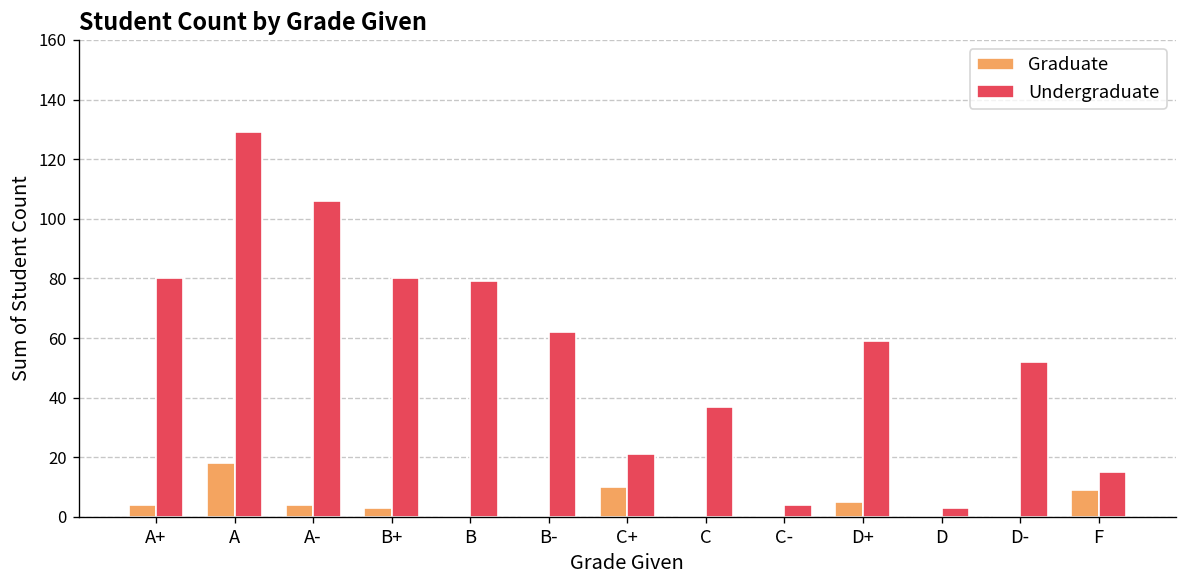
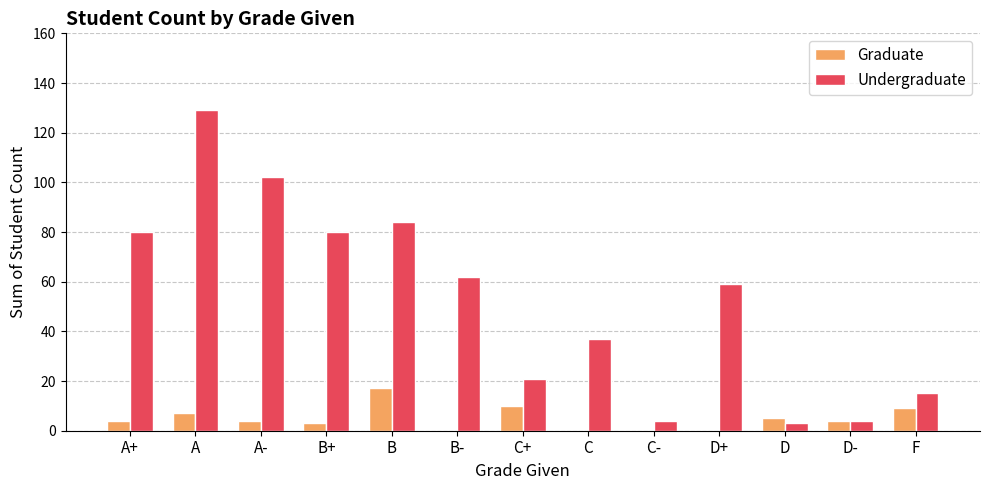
Graduate, A: 18 -> 7
Undergraduate, A-: 106 -> 102
Graduate, B: 0 -> 17
Undergraduate, B: 79 -> 84
Graduate, D+: 5 -> 0
Graduate, D: 0 -> 5
Graduate, D-: 0 -> 4
Undergraduate, D-: 52 -> 4
